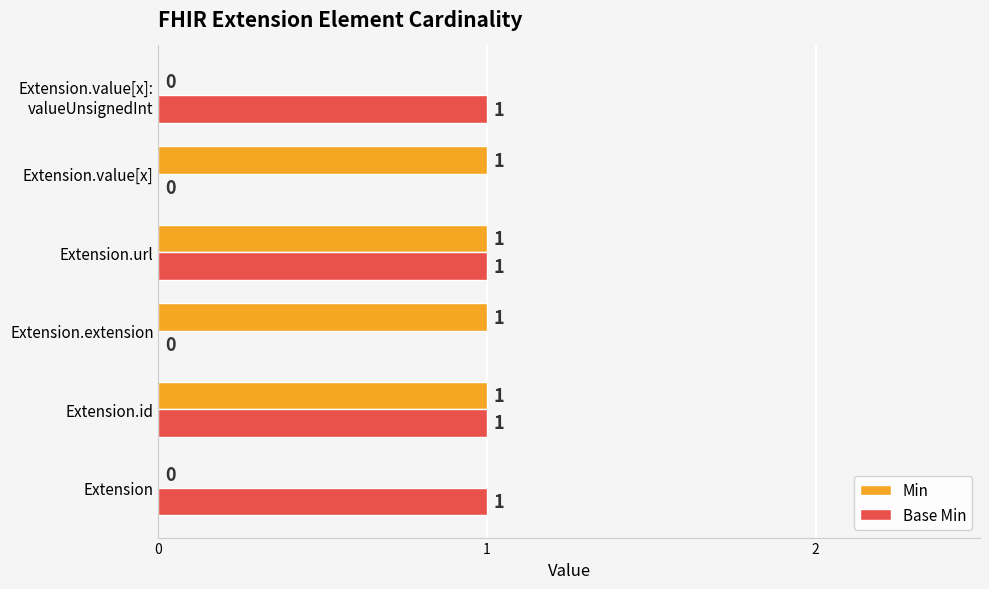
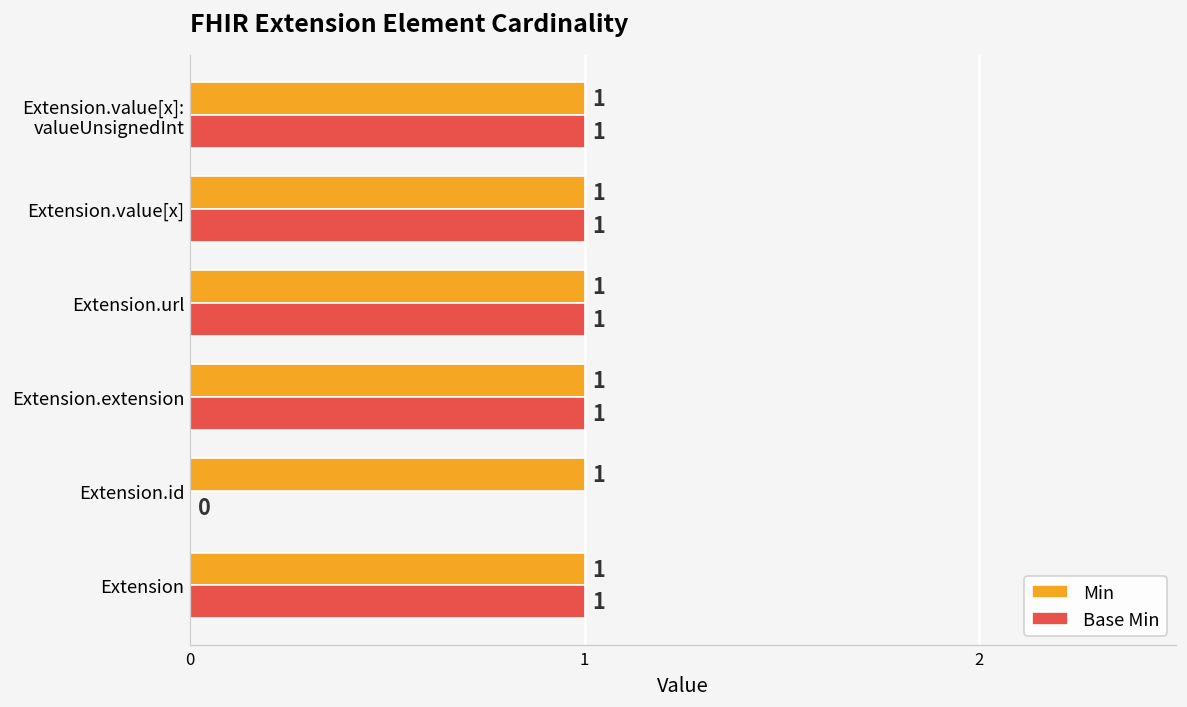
Min, Extension.value[x]: valueUnsignedInt: 0 -> 1
Base Min, Extension.value[x]: 0 -> 1
Base Min, Extension.extension: 0 -> 1
Base Min, Extension.id: 1 -> 0
Min, Extension: 0 -> 1
